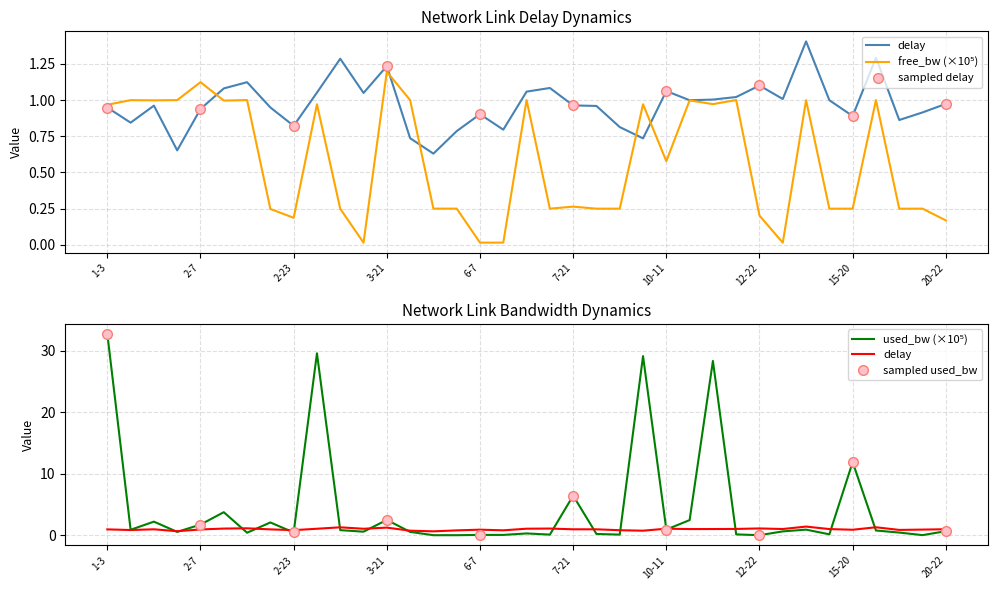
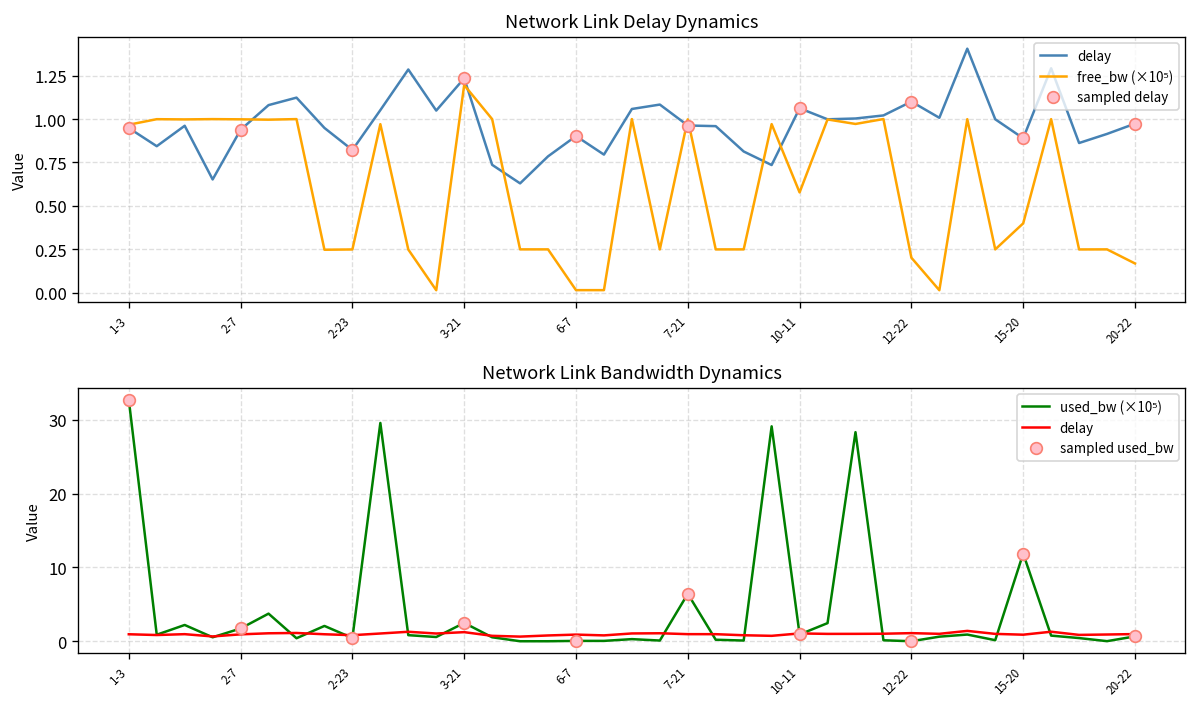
Network Link Delay Dynamics, free_bw (×10⁵), 2-7: 1.12 -> 1.00
Network Link Delay Dynamics, free_bw (×10⁵), 2-23: 0.19 -> 0.25
Network Link Delay Dynamics, free_bw (×10⁵), 7-21: 0.26 -> 1.00
Network Link Delay Dynamics, free_bw (×10⁵), 15-20: 0.25 -> 0.40
